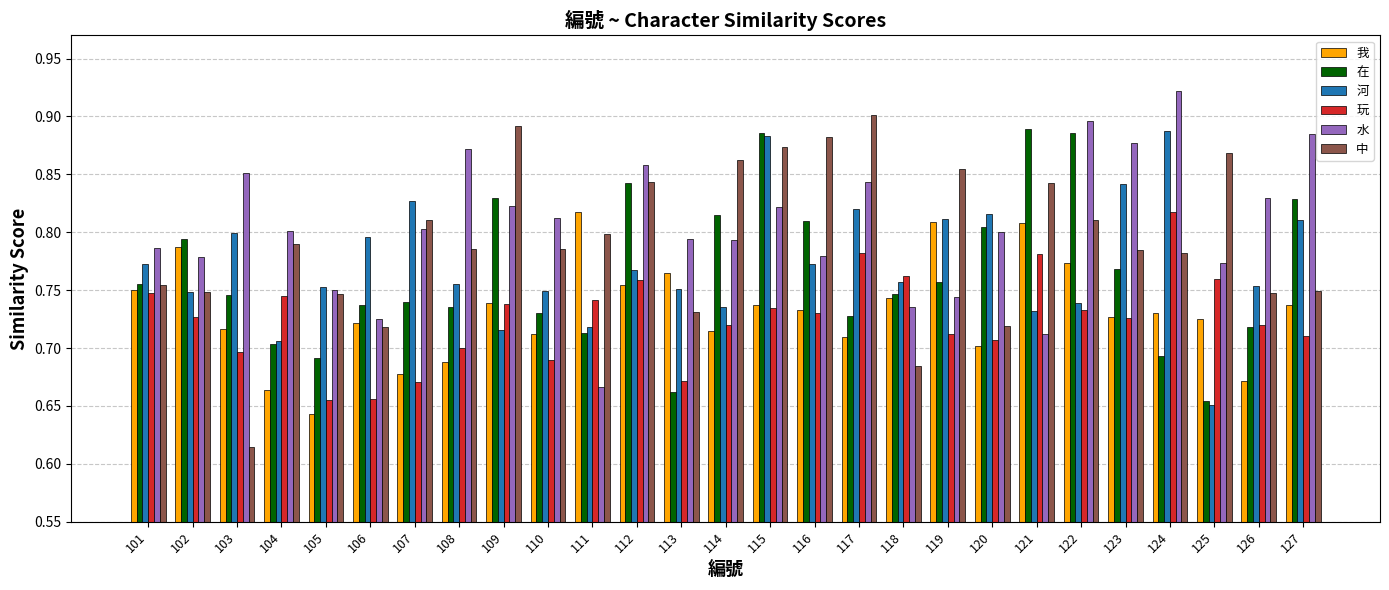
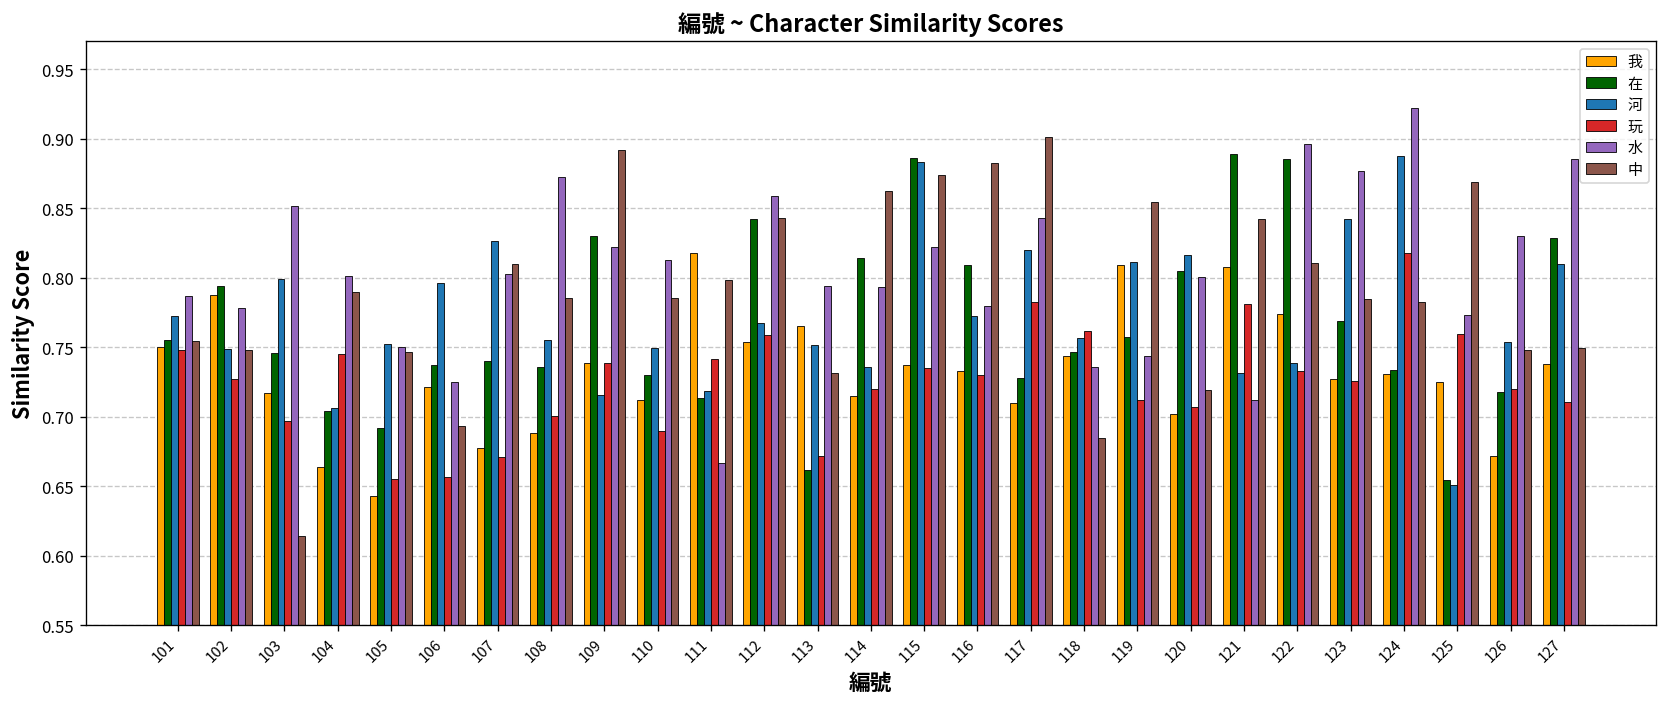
中, 106: 0.718 -> 0.694
在, 124: 0.693 -> 0.733
